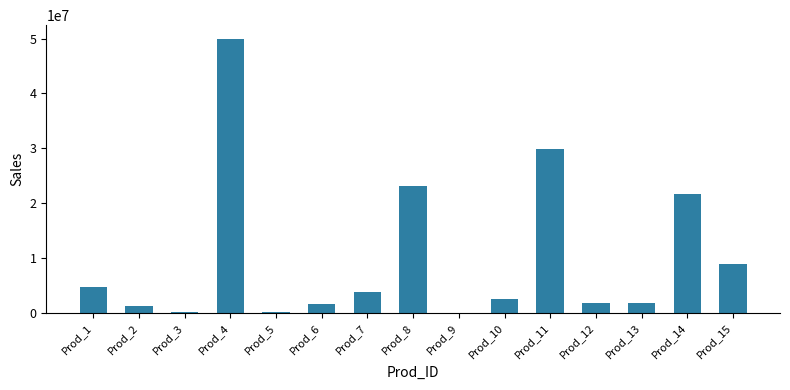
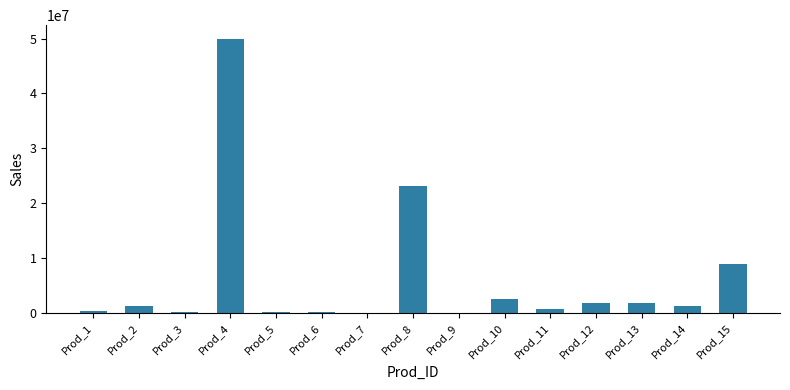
Prod_1: 5000000 -> 0
Prod_6: 2000000 -> 0
Prod_7: 4000000 -> 0
Prod_11: 30000000 -> 1000000
Prod_14: 22000000 -> 1000000
